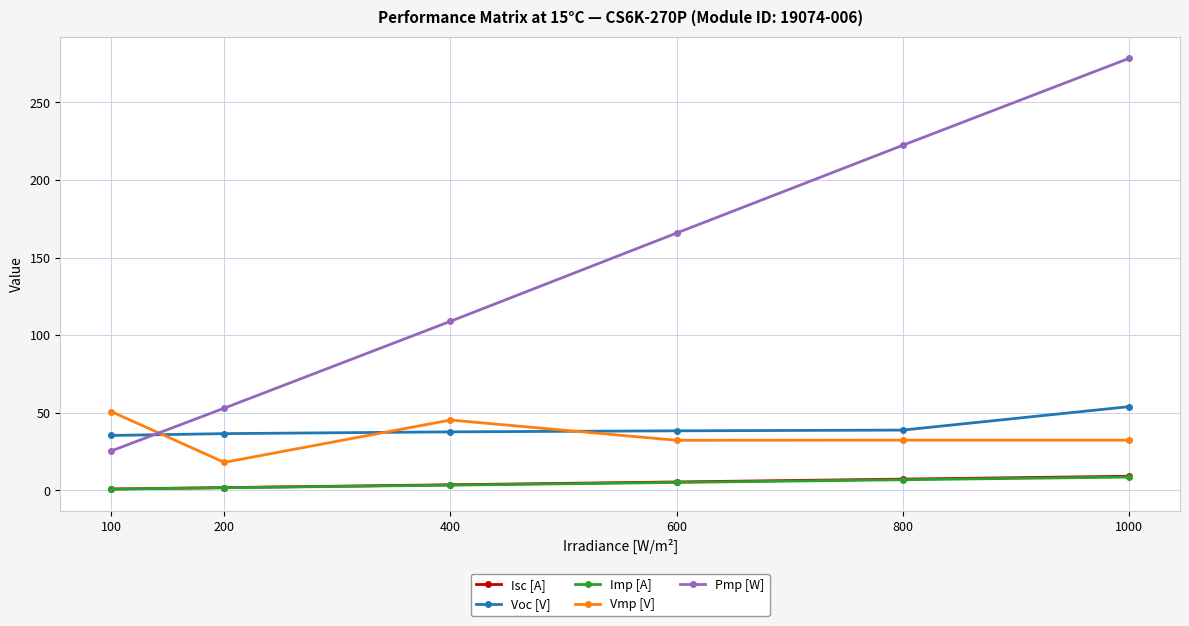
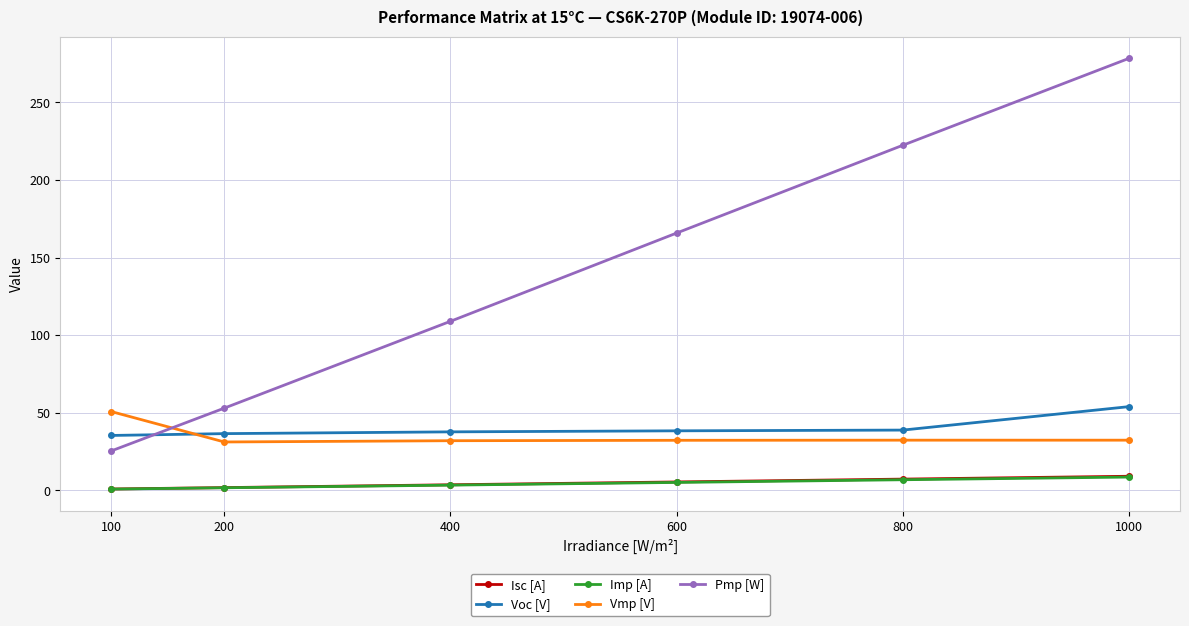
Vmp [V], 200: 18 -> 31
Vmp [V], 400: 45 -> 32
